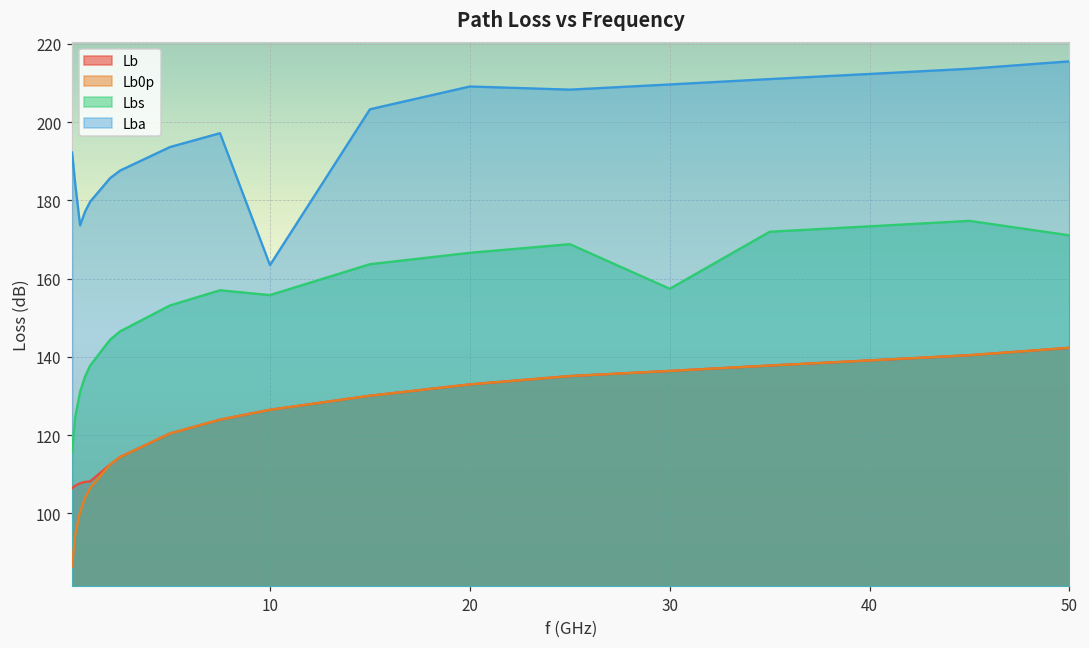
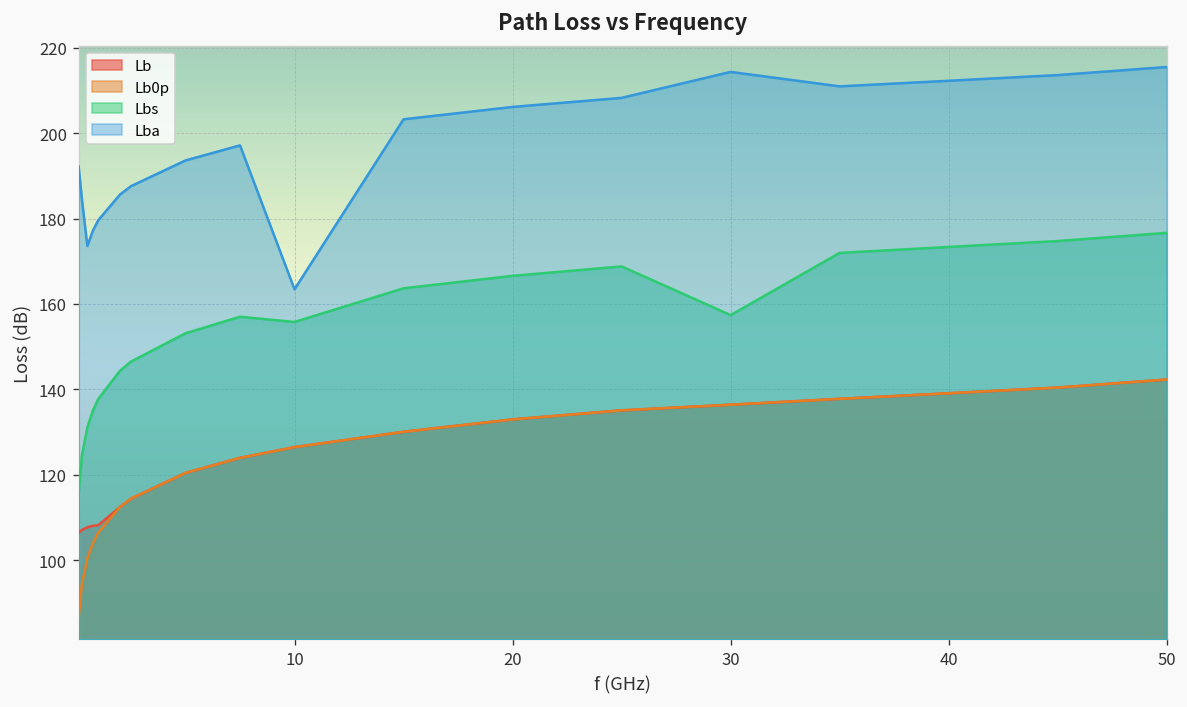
Lba, 20: 209 -> 206
Lba, 30: 210 -> 214
Lbs, 50: 171 -> 177
